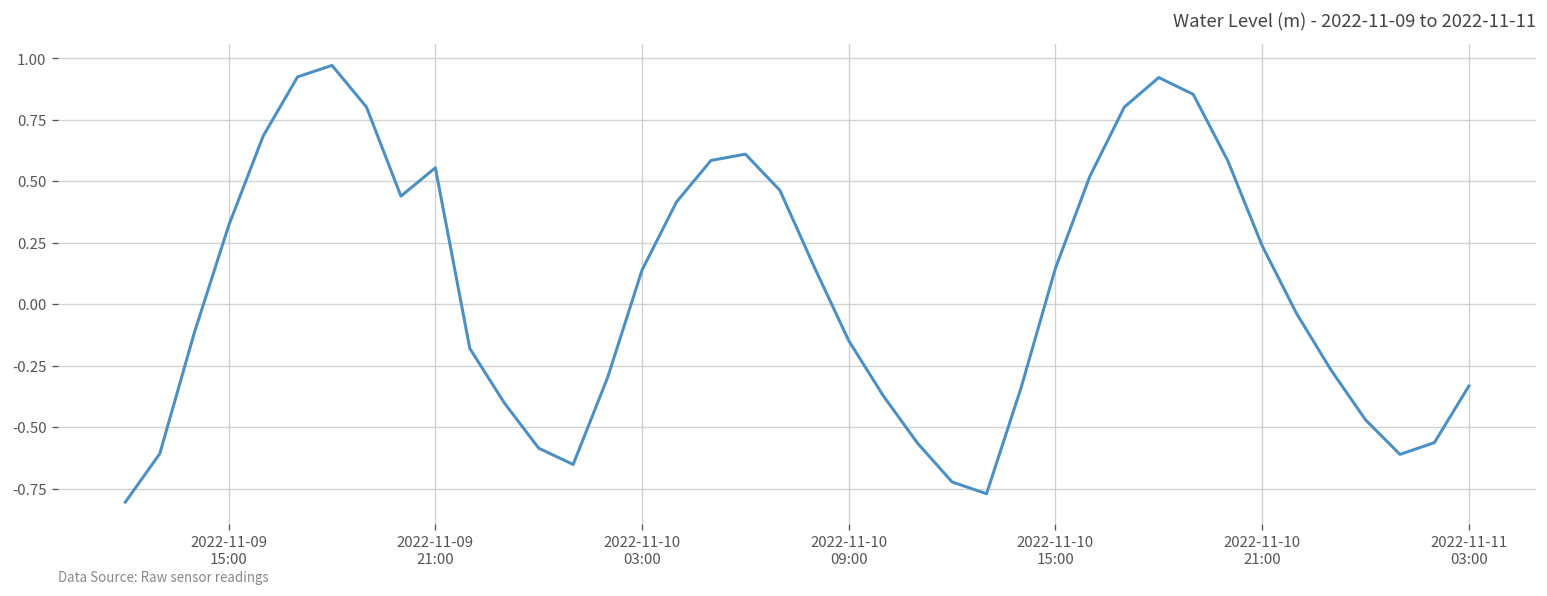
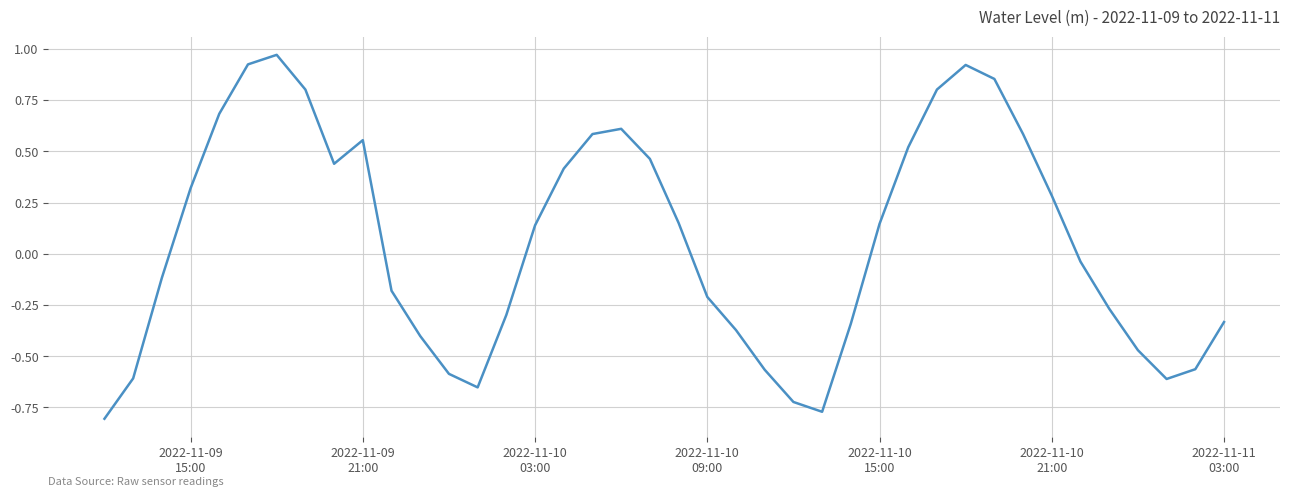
2022-11-10 09:00: -0.15 -> -0.21
2022-11-10 21:00: 0.24 -> 0.28
